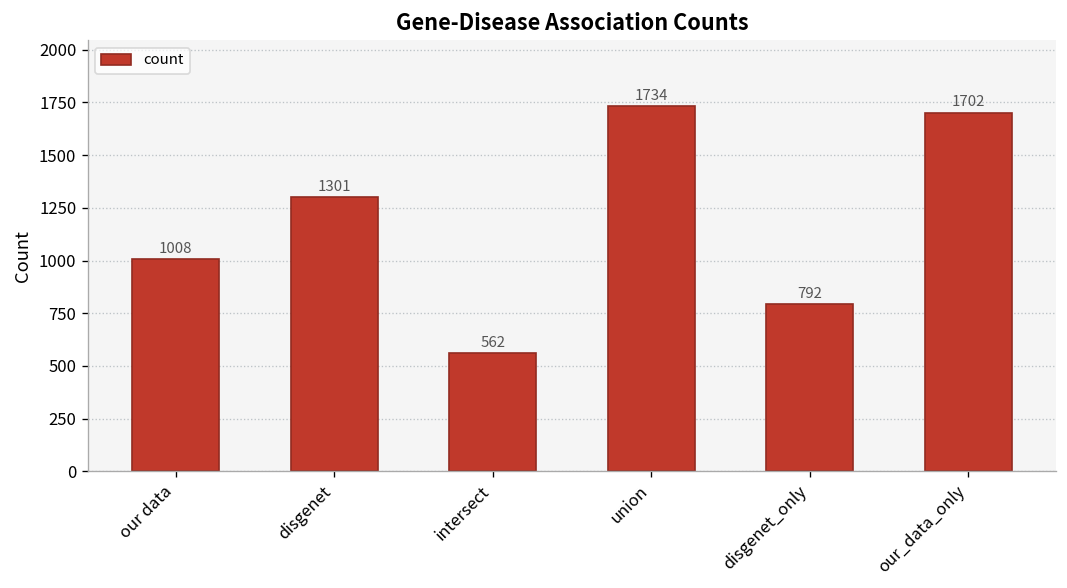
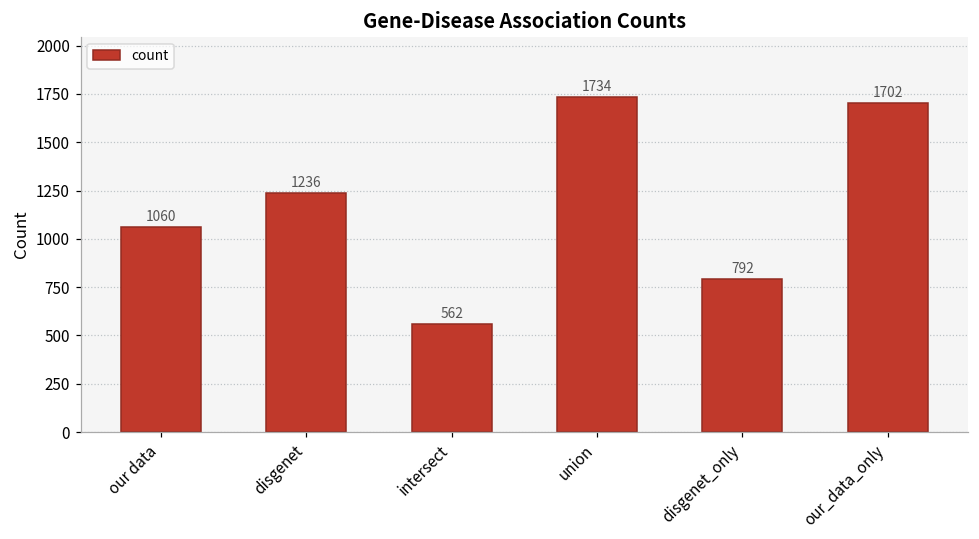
our data: 1008 -> 1060
disgenet: 1301 -> 1236
